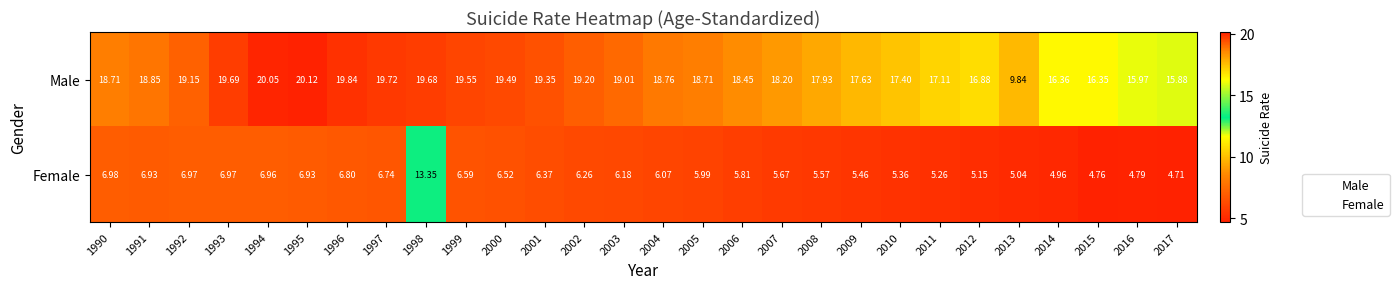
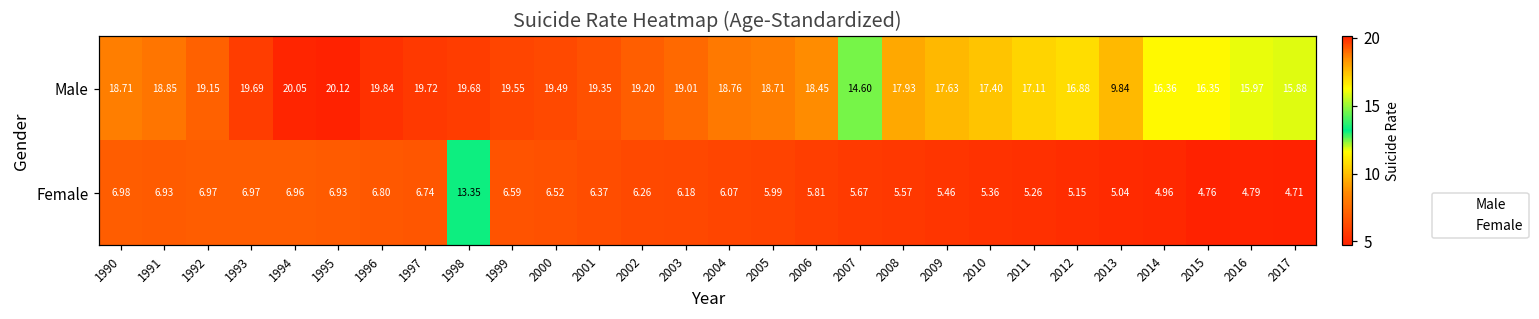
Male, 2007: 18.20 -> 14.60
